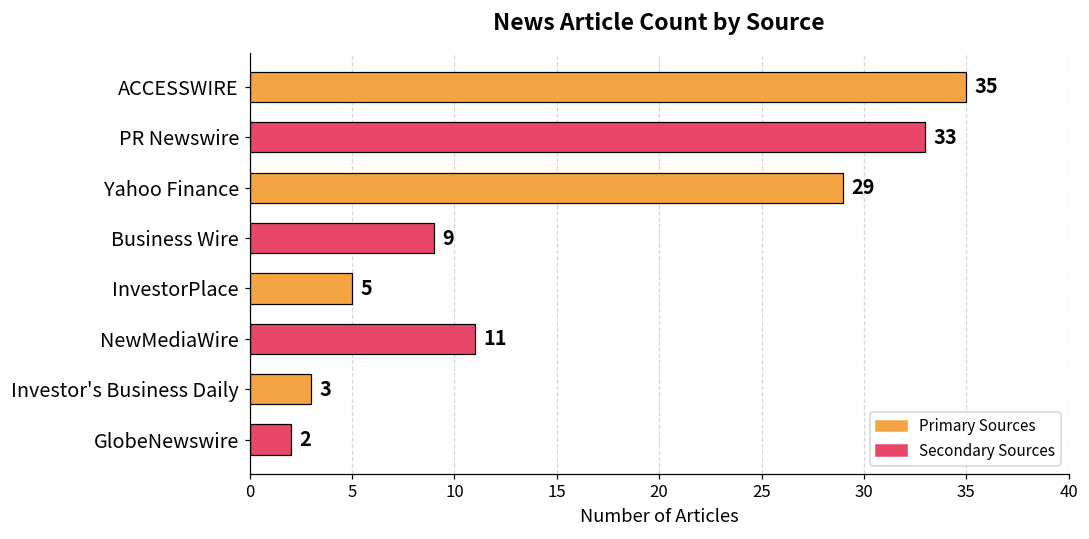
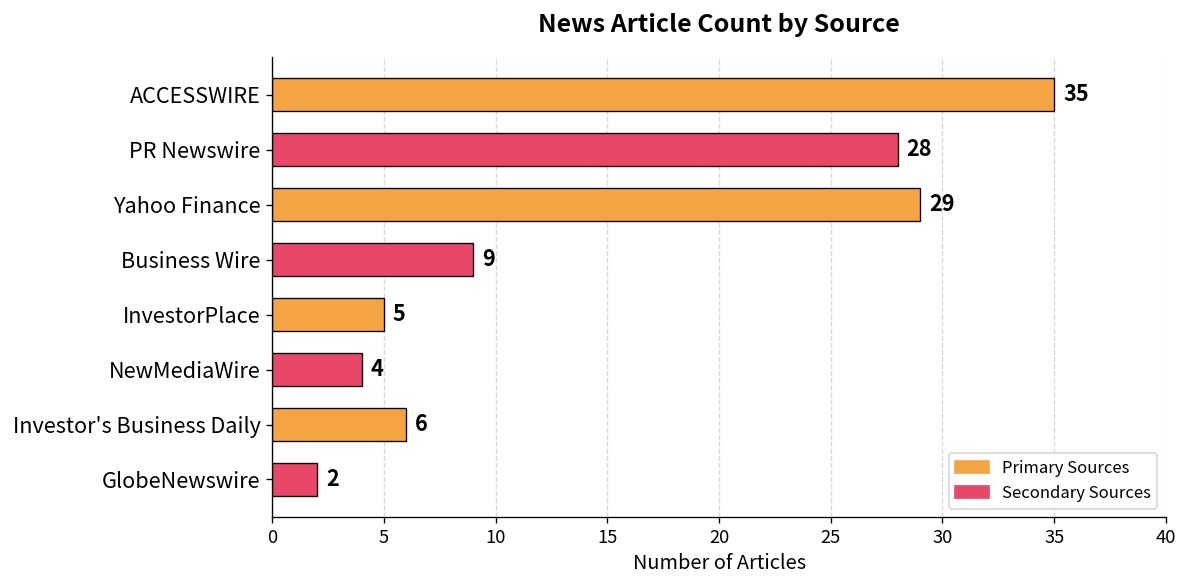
PR Newswire: 33 -> 28
NewMediaWire: 11 -> 4
Investor's Business Daily: 3 -> 6
